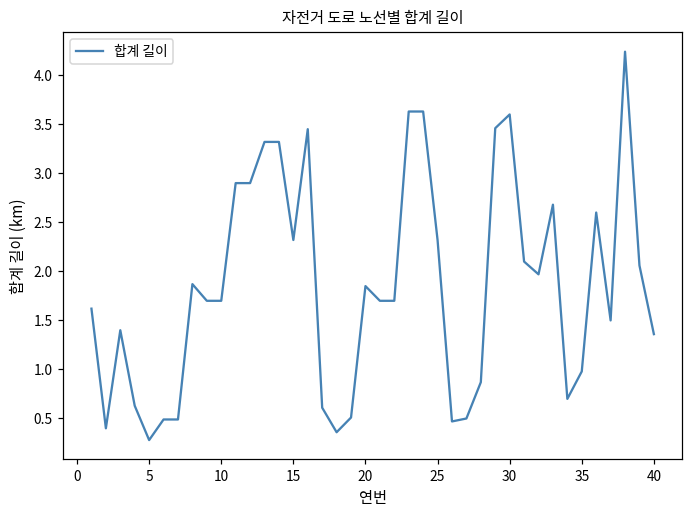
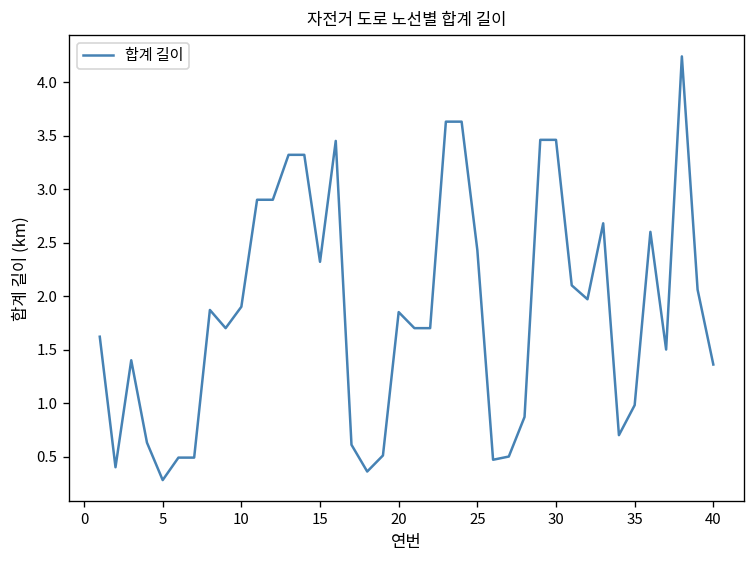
10: 1.7 -> 1.9
25: 2.3 -> 2.4
30: 3.6 -> 3.5
